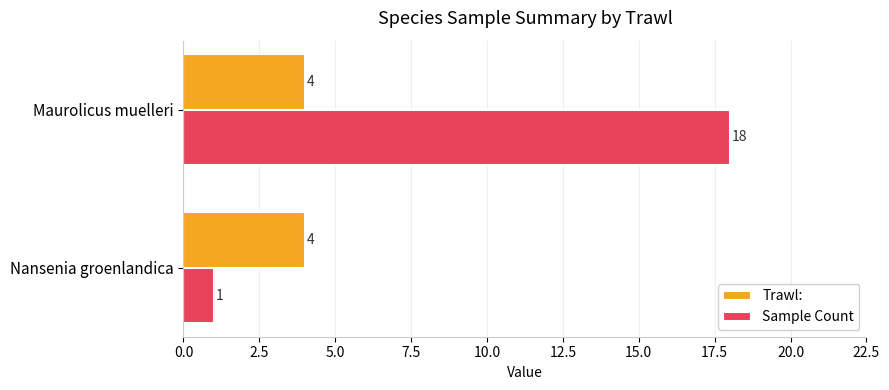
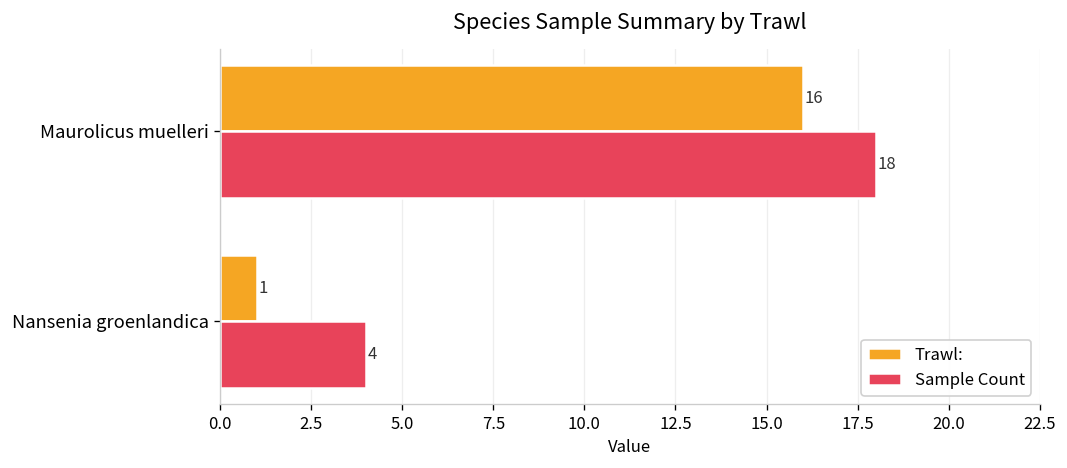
Trawl:, Maurolicus muelleri: 4 -> 16
Trawl:, Nansenia groenlandica: 4 -> 1
Sample Count, Nansenia groenlandica: 1 -> 4
